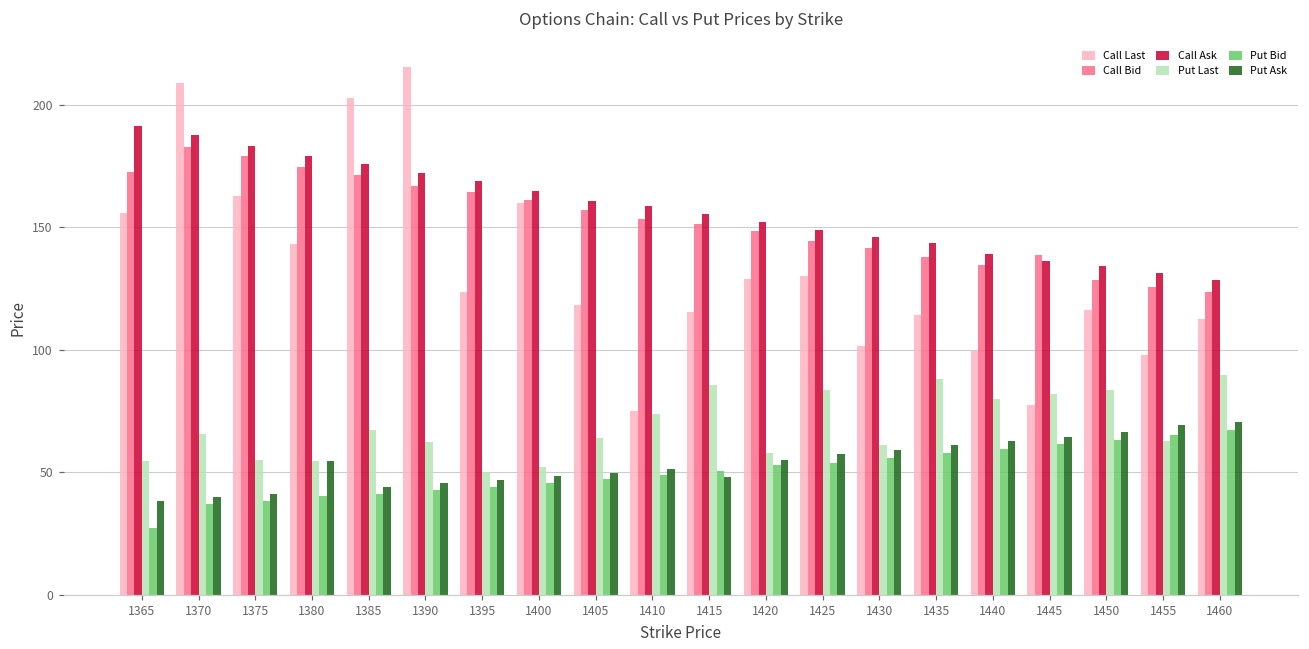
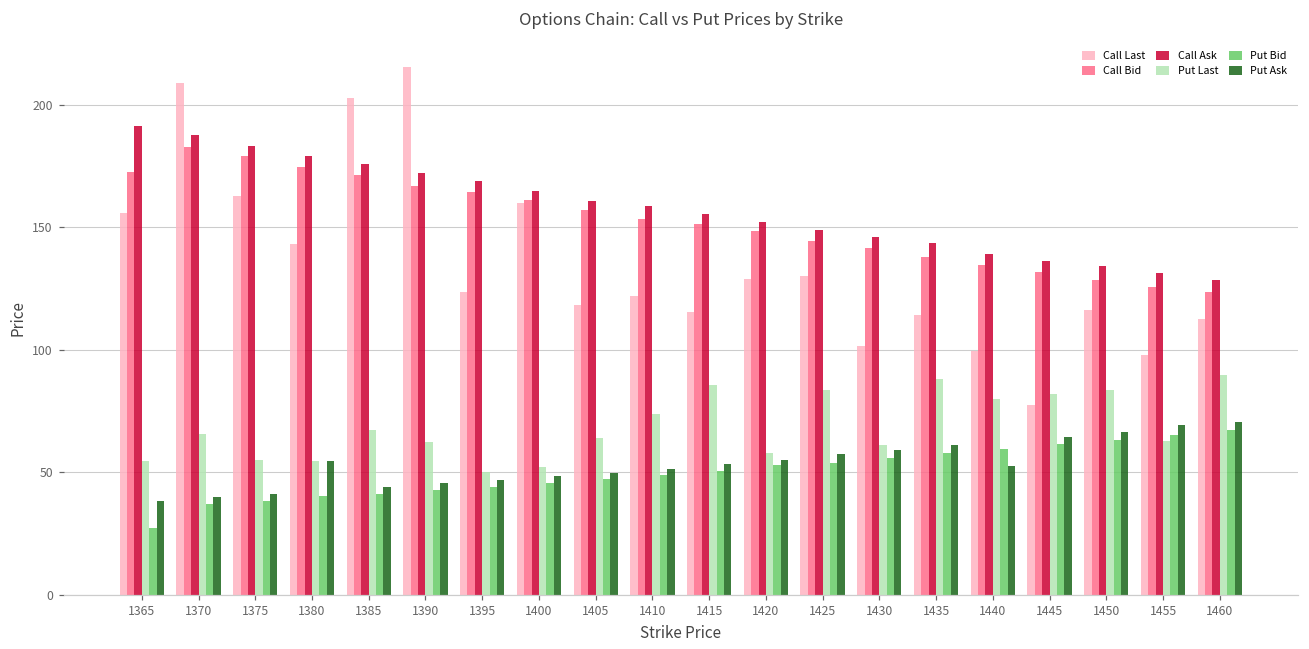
Call Last, 1410: 75 -> 122
Put Ask, 1415: 48 -> 54
Put Ask, 1440: 63 -> 52
Call Bid, 1445: 139 -> 132
